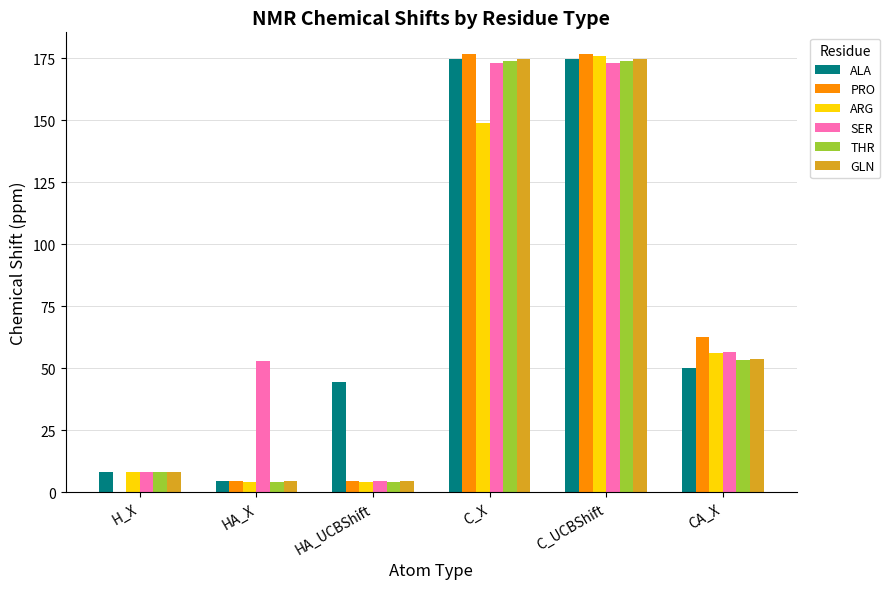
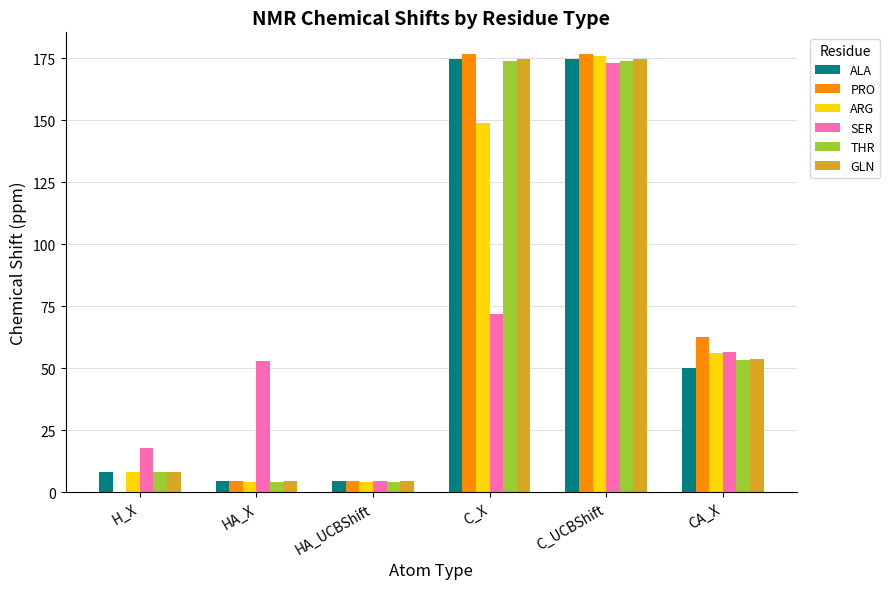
SER, H_X: 8 -> 18
ALA, HA_UCBShift: 44 -> 4
SER, C_X: 173 -> 72
